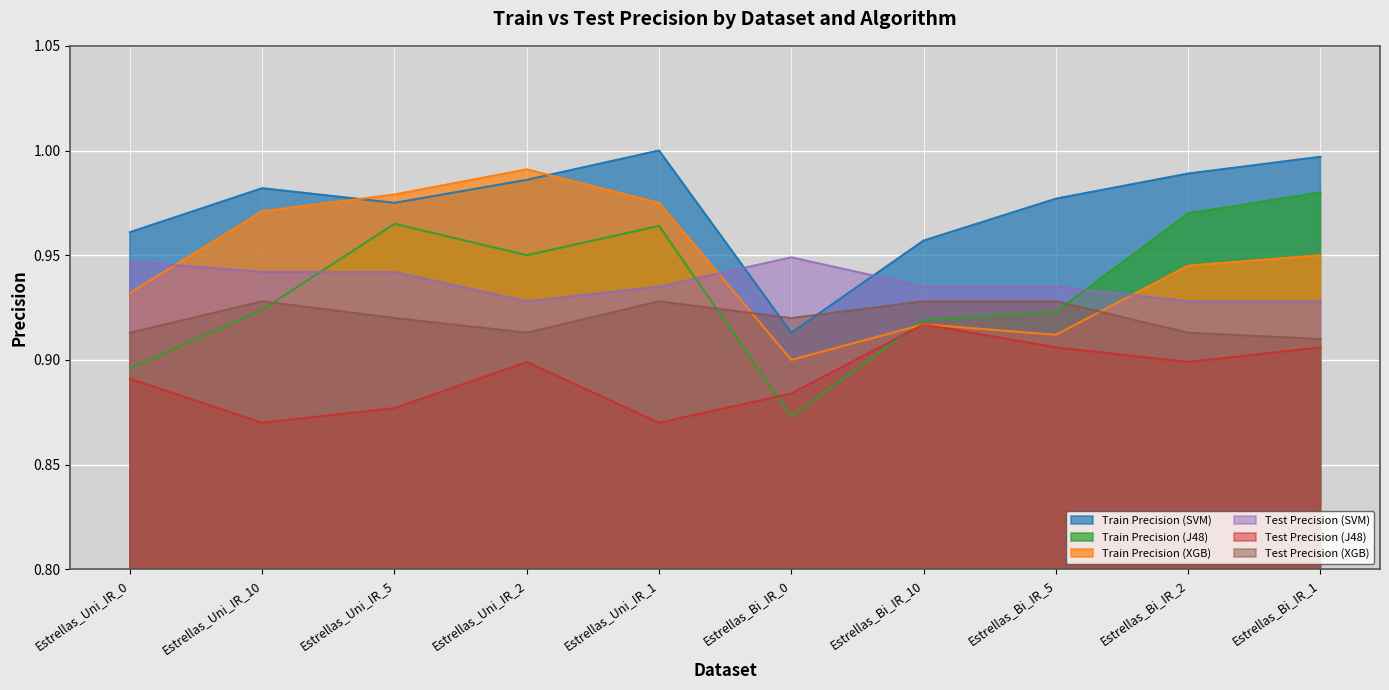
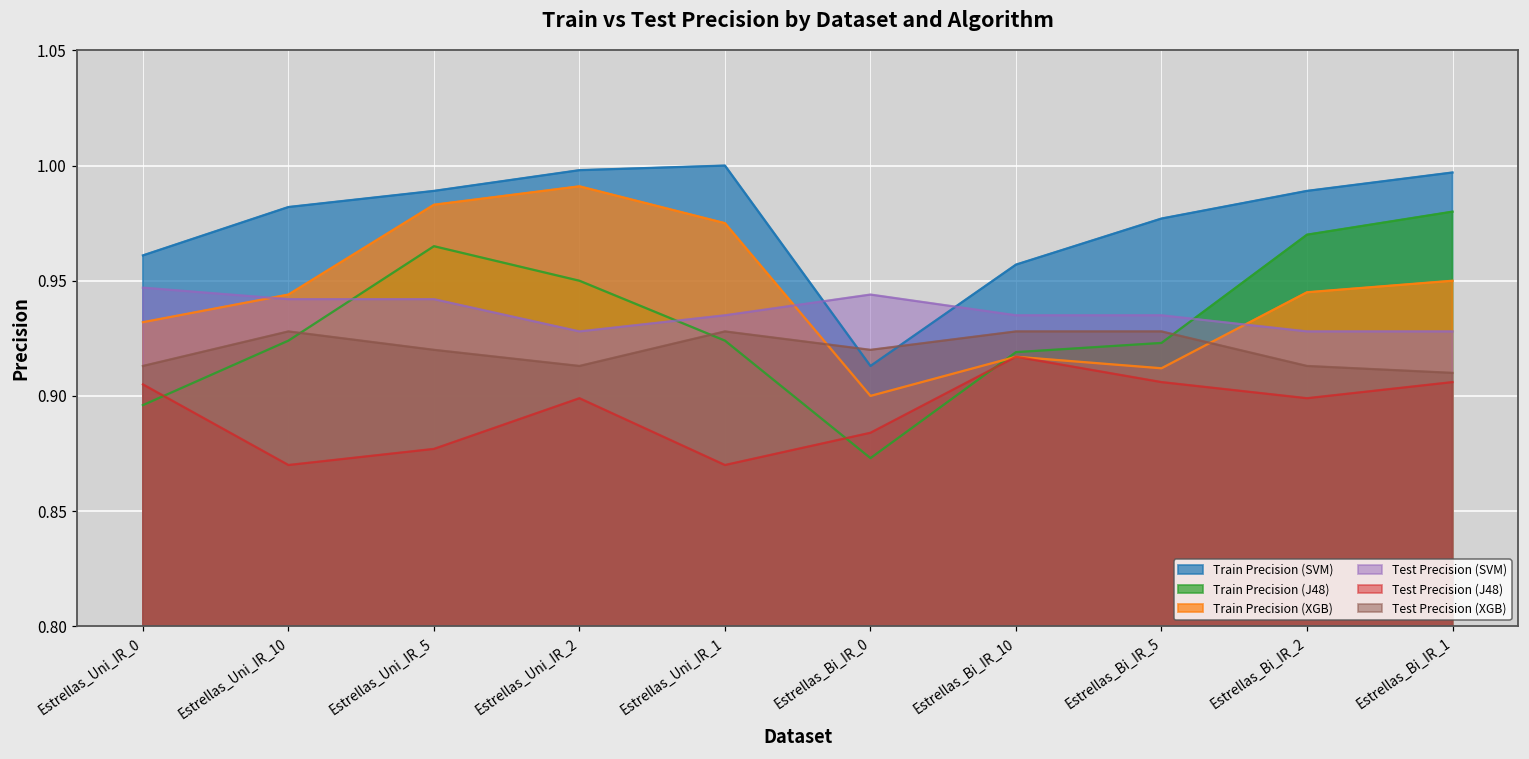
Test Precision (J48), Estrellas_Uni_IR_0: 0.891 -> 0.905
Train Precision (XGB), Estrellas_Uni_IR_10: 0.971 -> 0.944
Train Precision (SVM), Estrellas_Uni_IR_5: 0.975 -> 0.989
Train Precision (XGB), Estrellas_Uni_IR_5: 0.979 -> 0.983
Train Precision (SVM), Estrellas_Uni_IR_2: 0.986 -> 0.998
Train Precision (J48), Estrellas_Uni_IR_1: 0.964 -> 0.924
Test Precision (SVM), Estrellas_Bi_IR_0: 0.949 -> 0.944
